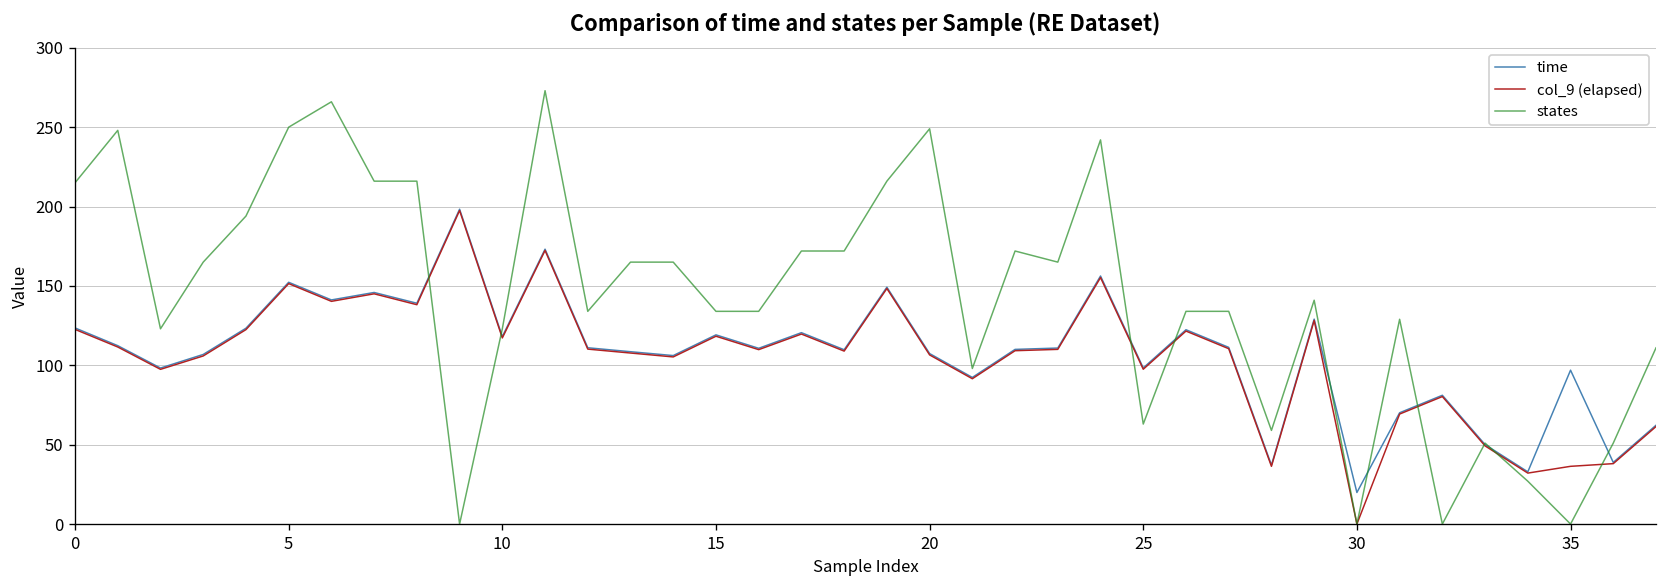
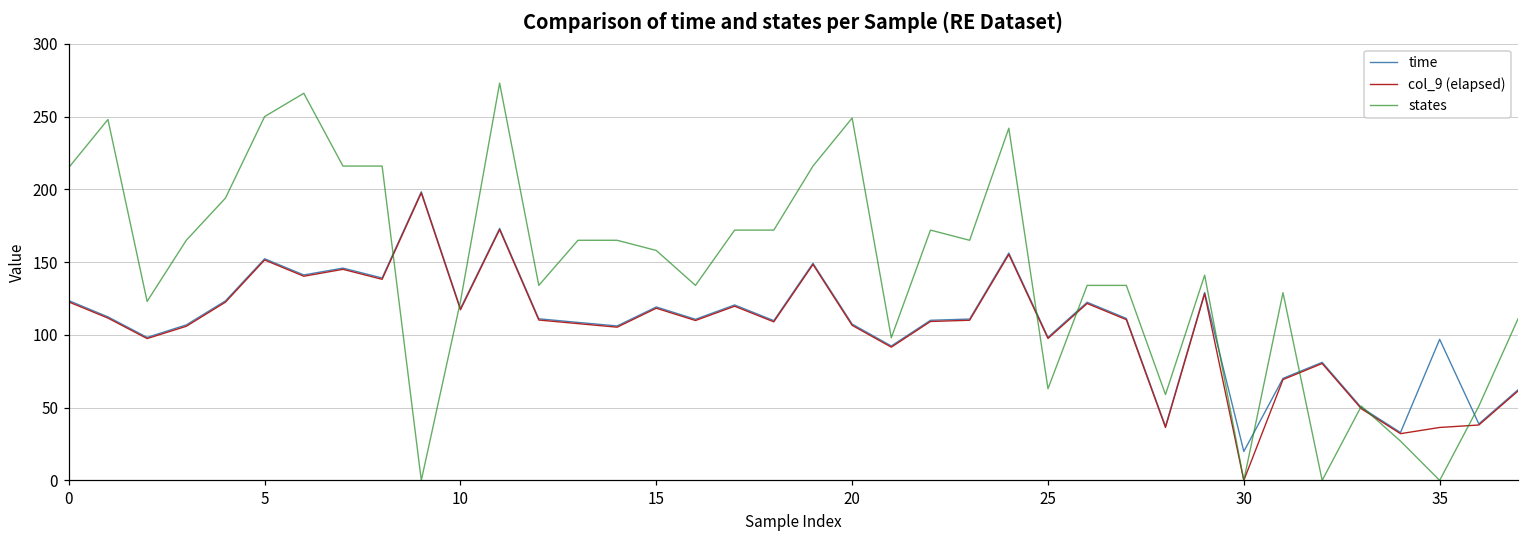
states, 15: 134 -> 158
